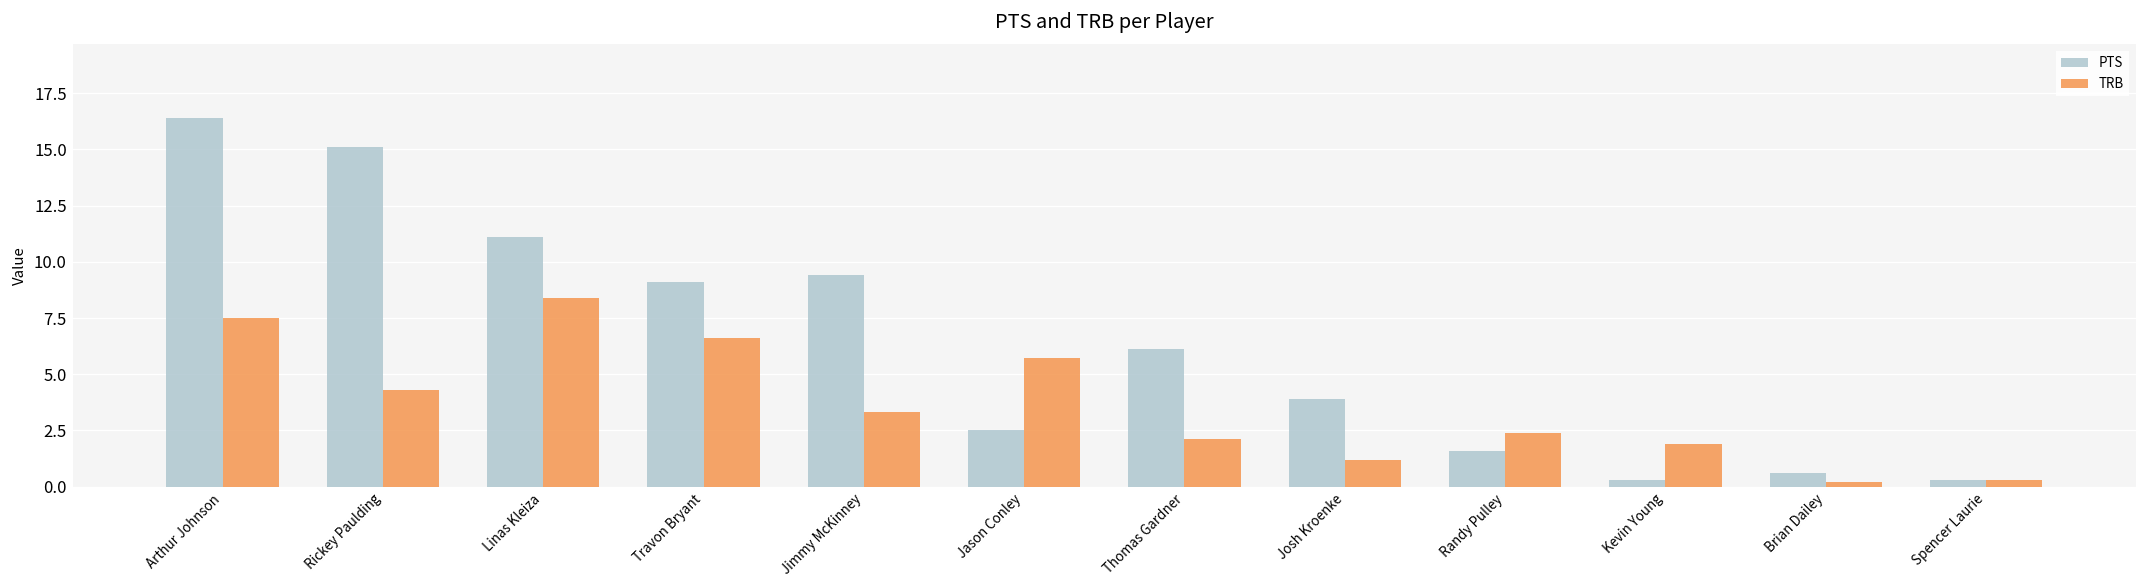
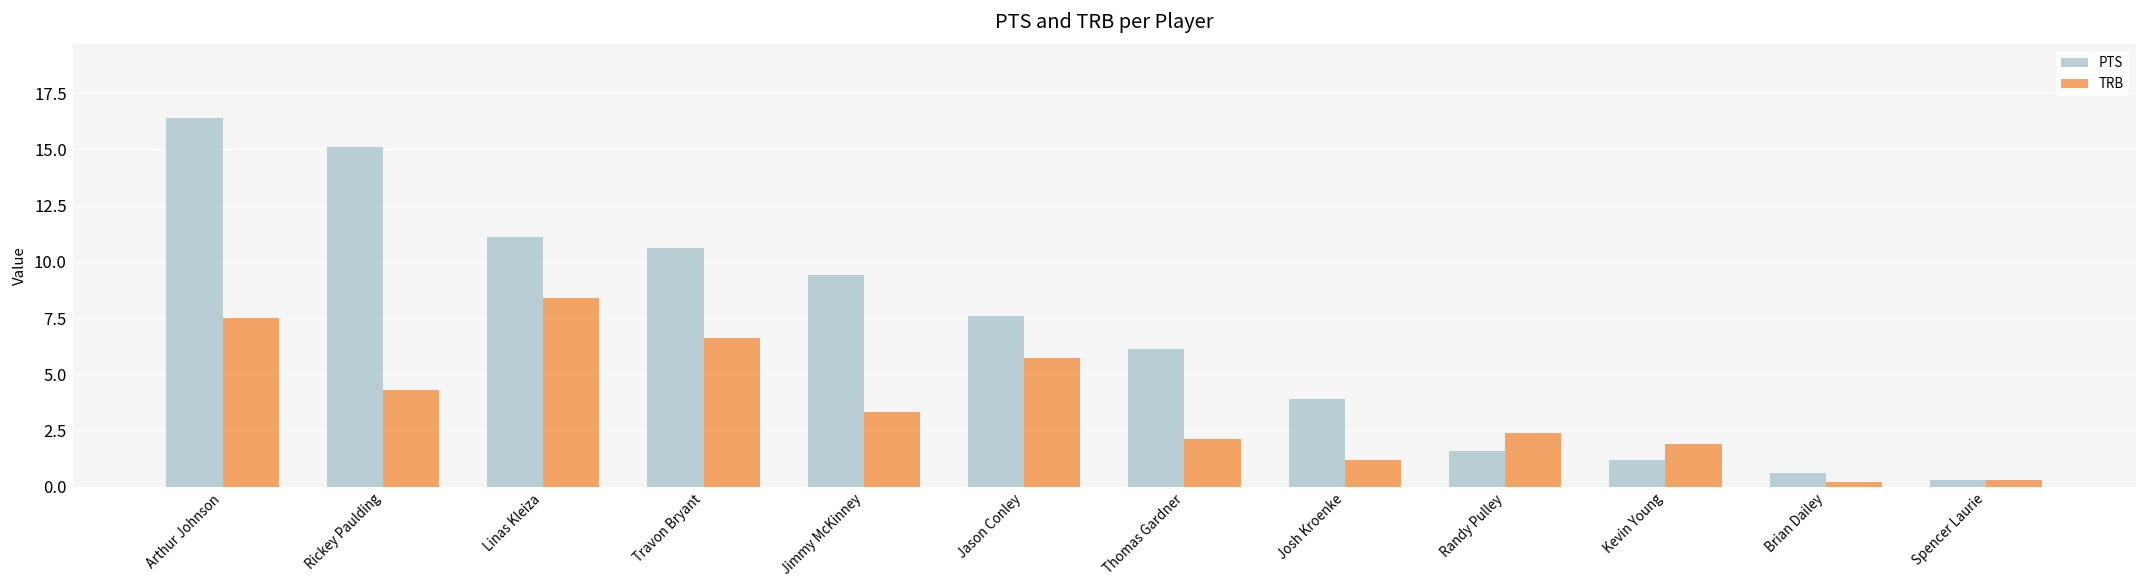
PTS, Travon Bryant: 9.1 -> 10.6
PTS, Jason Conley: 2.5 -> 7.6
PTS, Kevin Young: 0.3 -> 1.2
